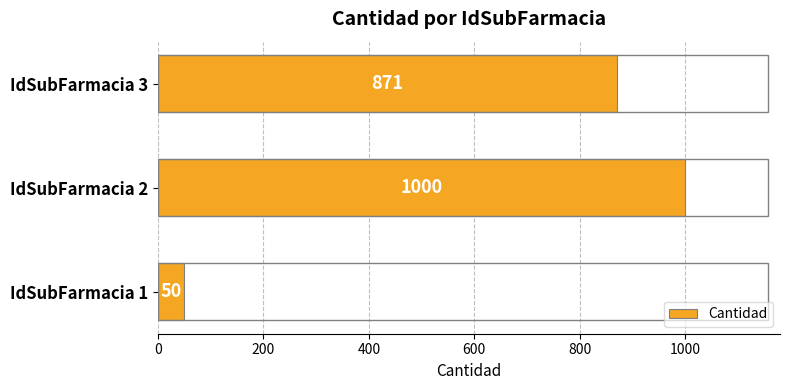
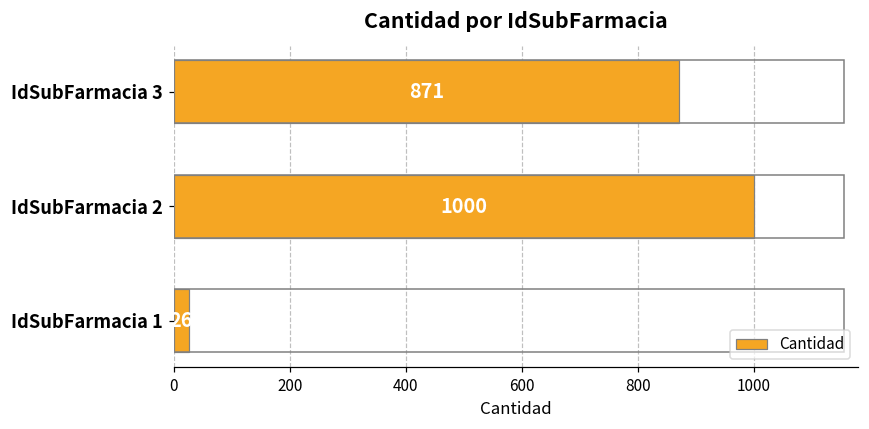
IdSubFarmacia 1: 50 -> 26
